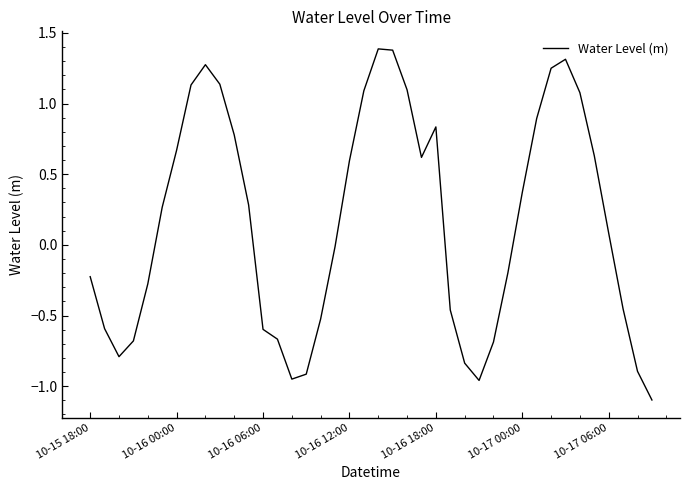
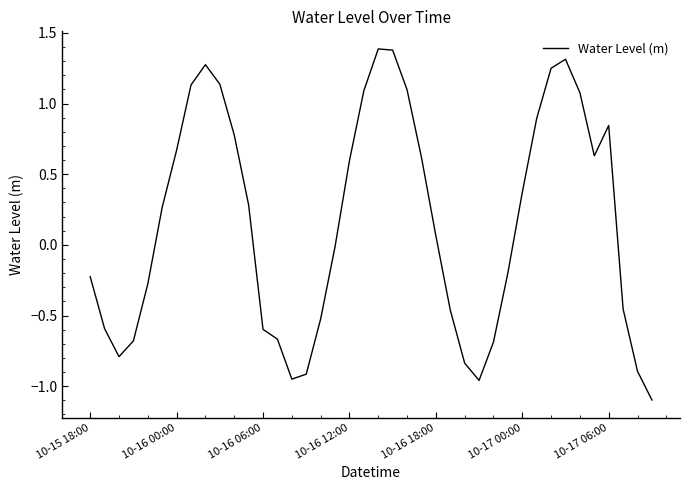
10-16 18:00: 0.83 -> 0.06
10-17 06:00: 0.08 -> 0.84
